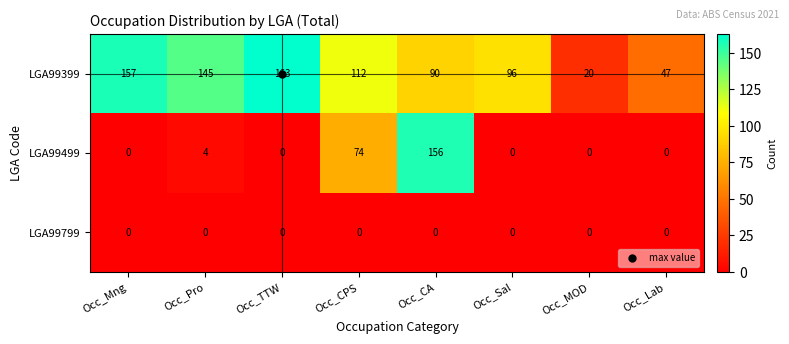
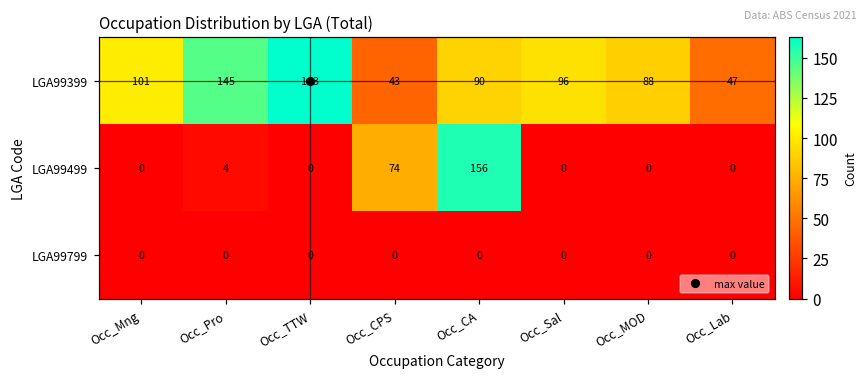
LGA99399, Occ_Mng: 157 -> 101
LGA99399, Occ_CPS: 112 -> 43
LGA99399, Occ_MOD: 20 -> 88
